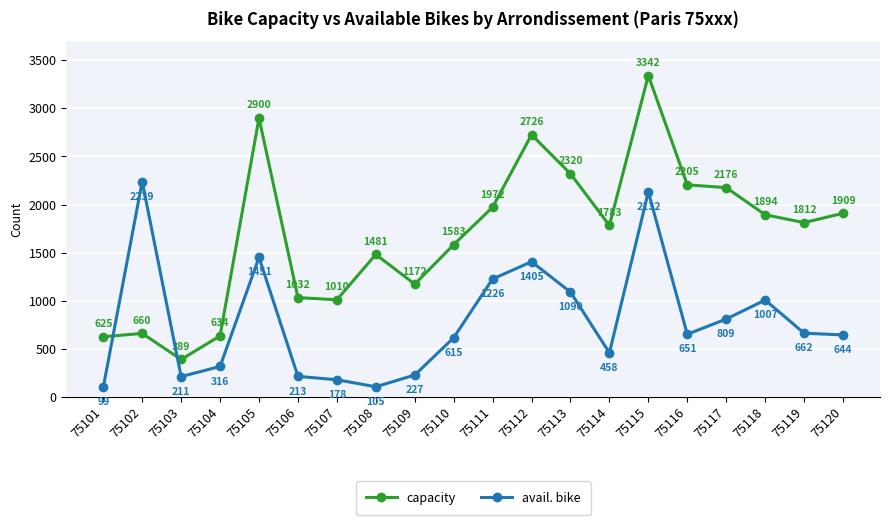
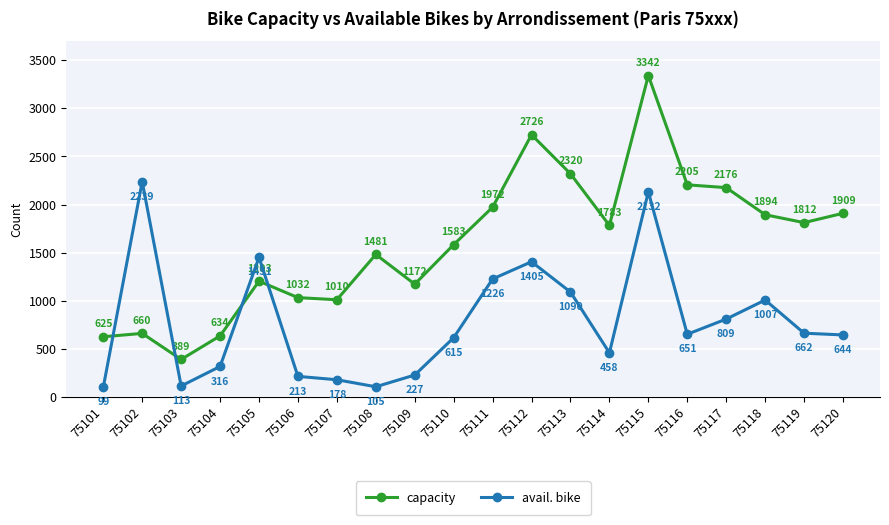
avail. bike, 75103: 211 -> 113
capacity, 75105: 2900 -> 1203
